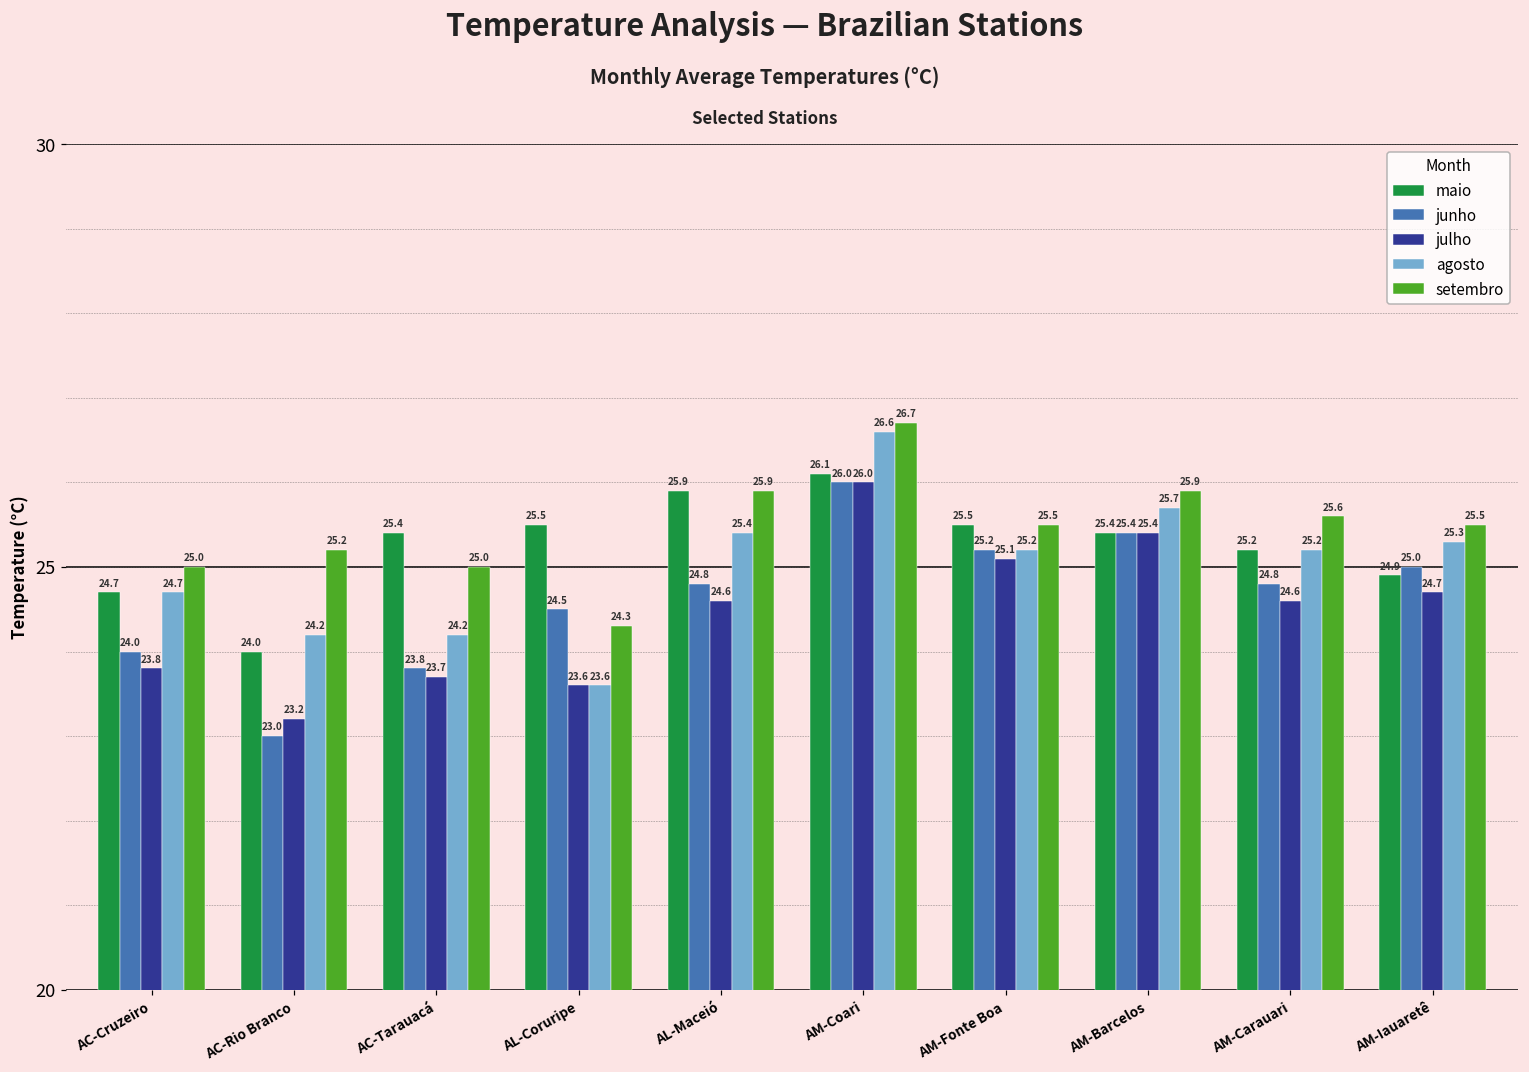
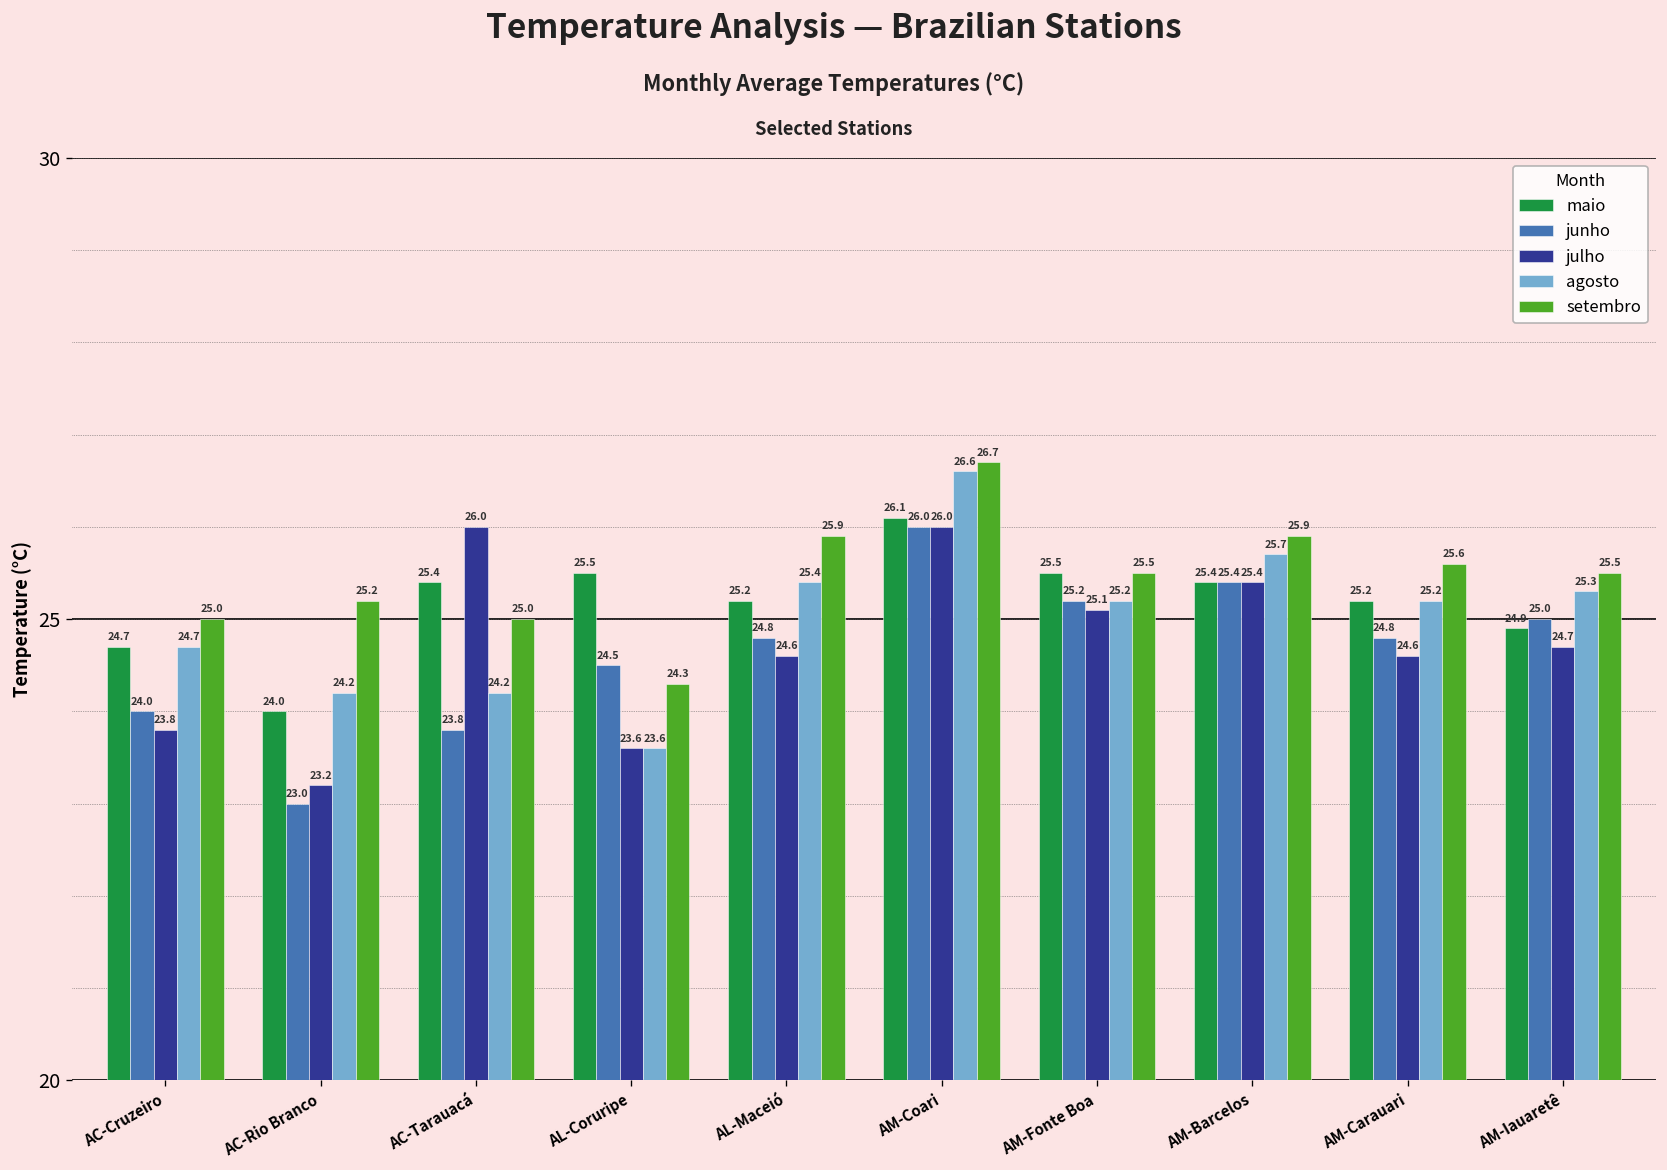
julho, AC-Tarauacá: 23.7 -> 26.0
maio, AL-Maceió: 25.9 -> 25.2
